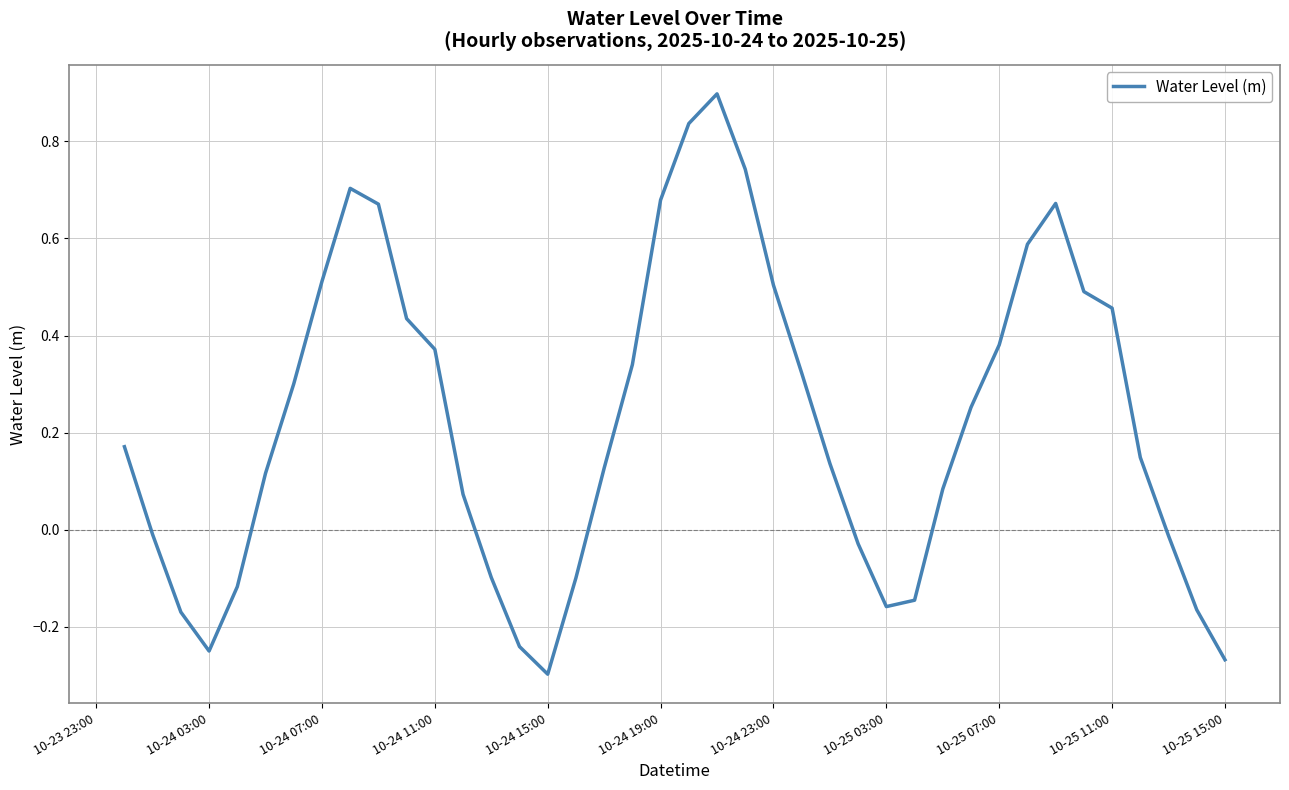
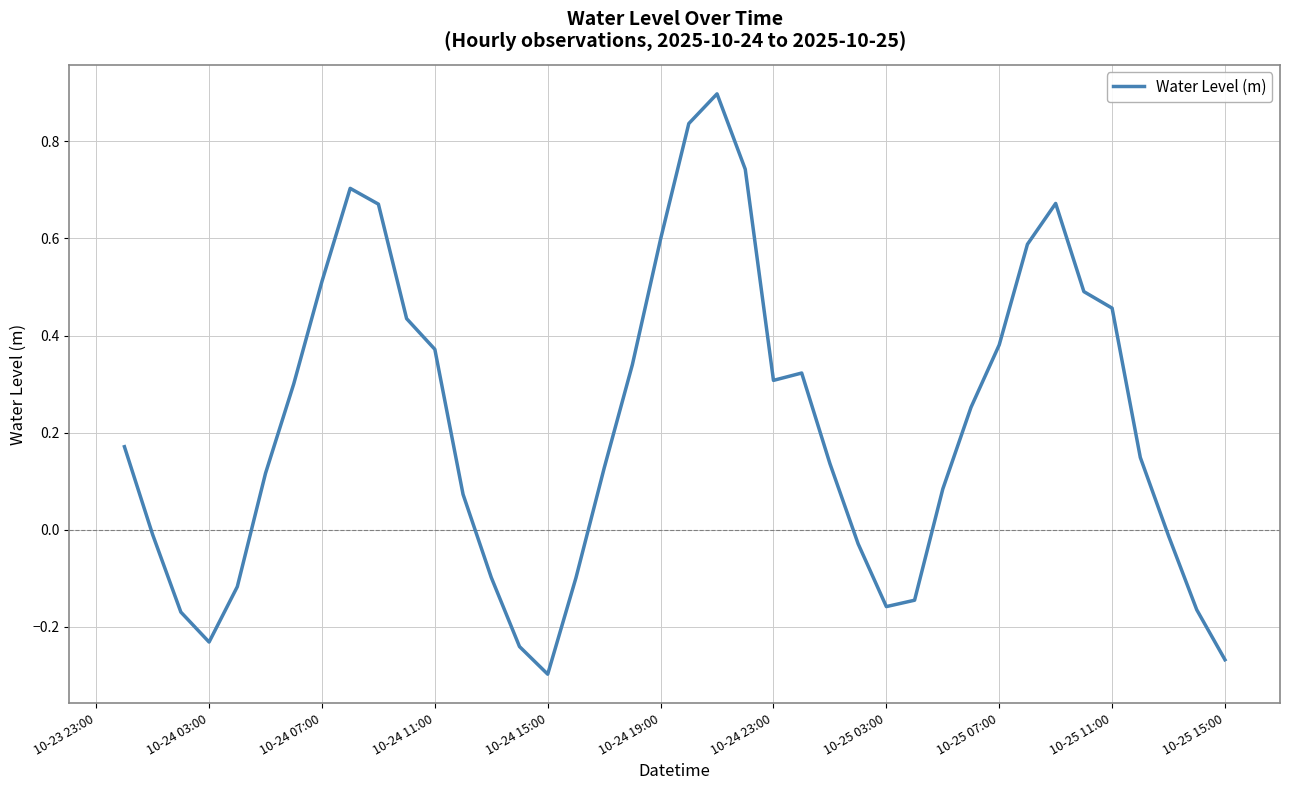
10-24 03:00: -0.25 -> -0.23
10-24 19:00: 0.68 -> 0.60
10-24 23:00: 0.50 -> 0.31
